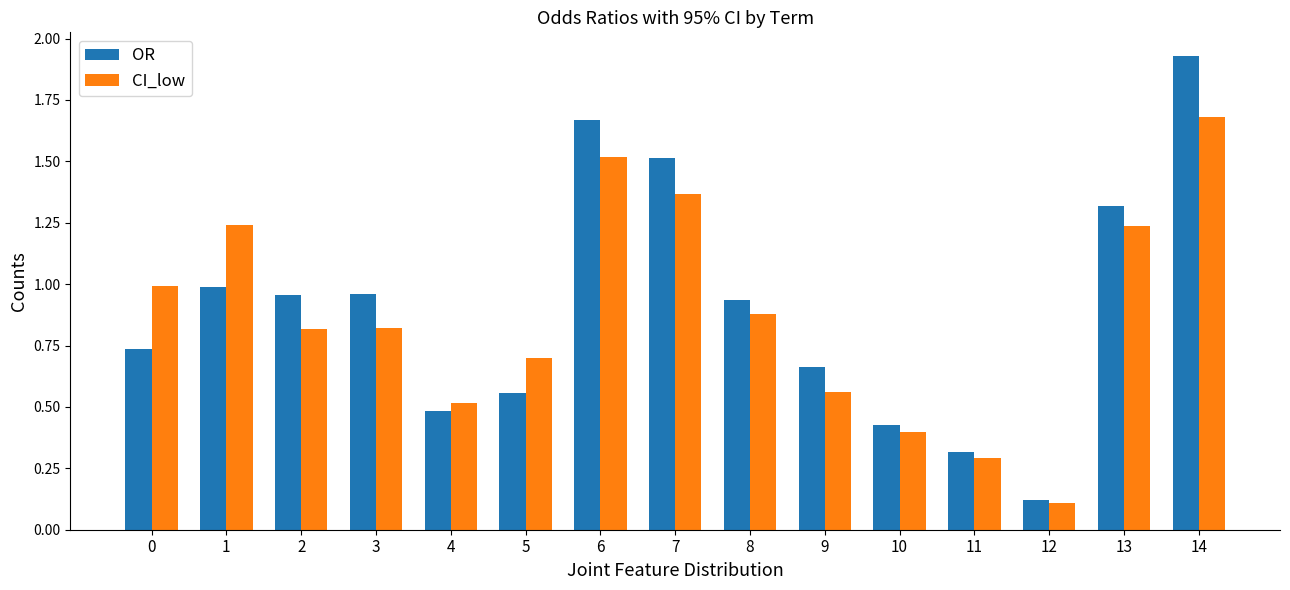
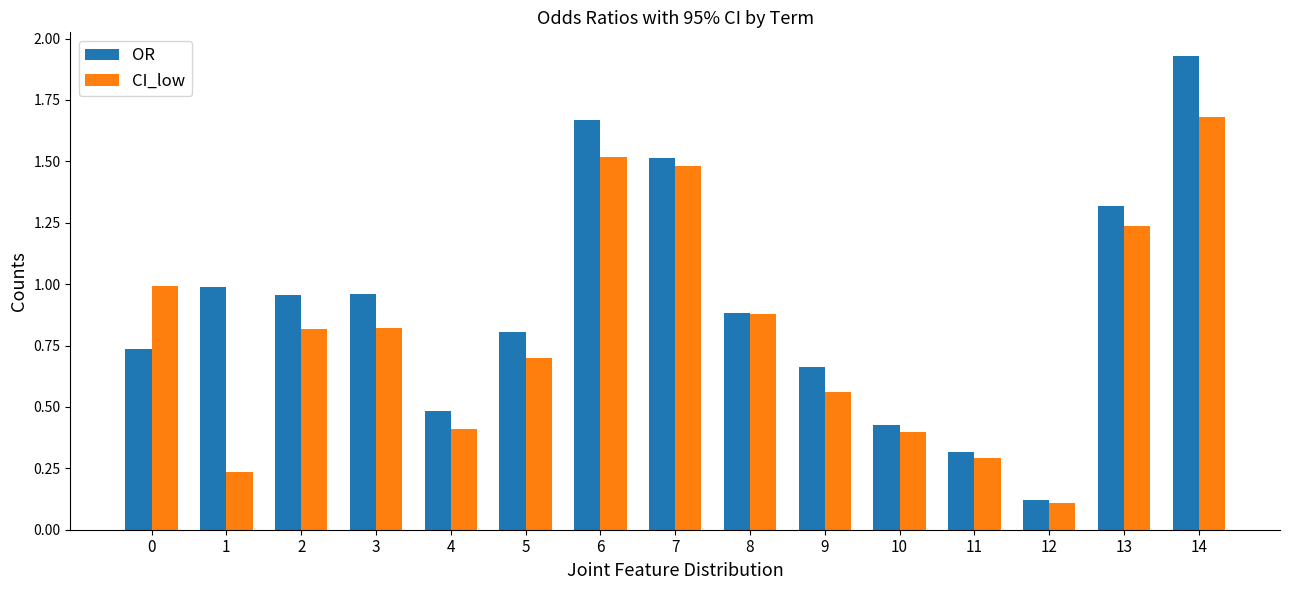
CI_low, 1: 1.24 -> 0.24
CI_low, 4: 0.52 -> 0.41
OR, 5: 0.56 -> 0.80
CI_low, 7: 1.37 -> 1.48
OR, 8: 0.94 -> 0.88
